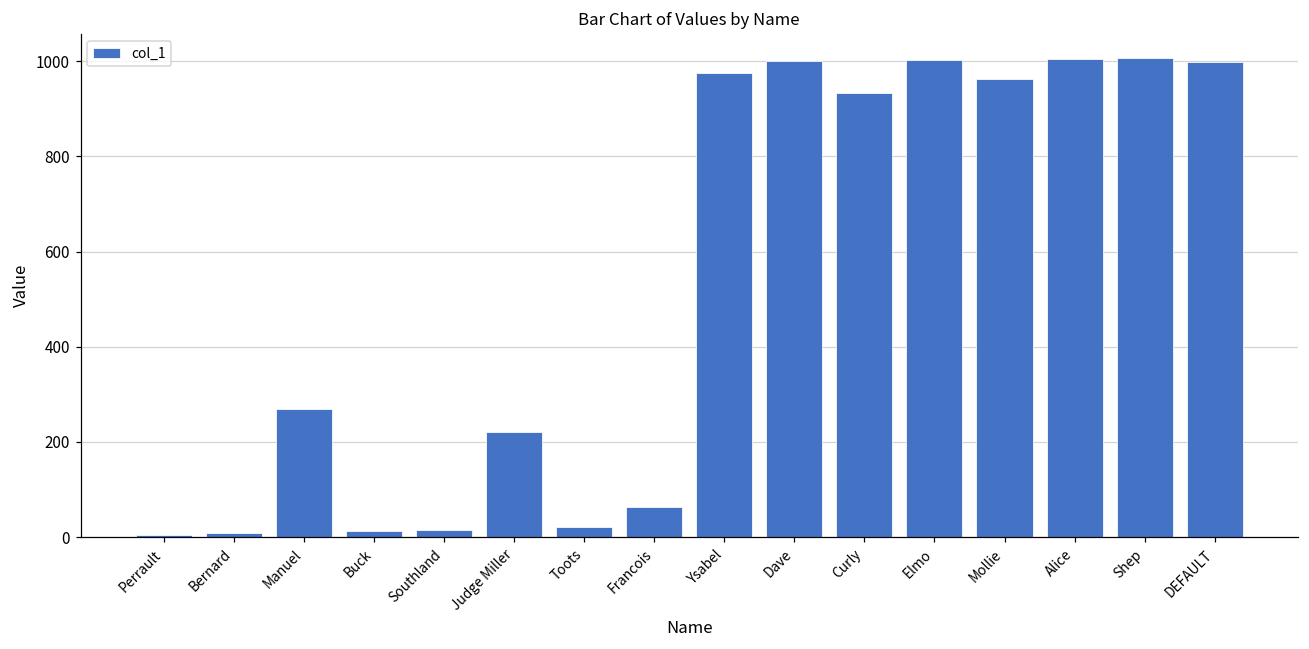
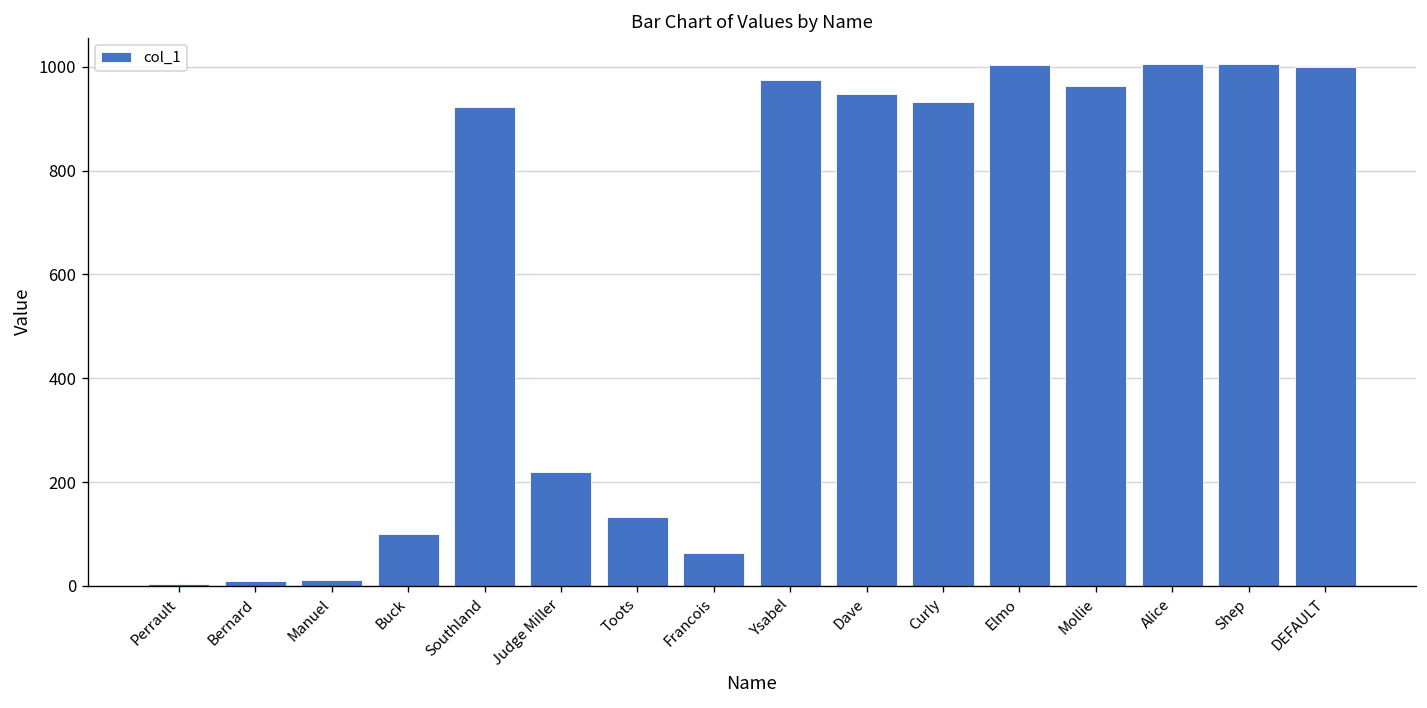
Manuel: 270 -> 10
Buck: 10 -> 100
Southland: 10 -> 920
Toots: 20 -> 130
Dave: 1000 -> 950
